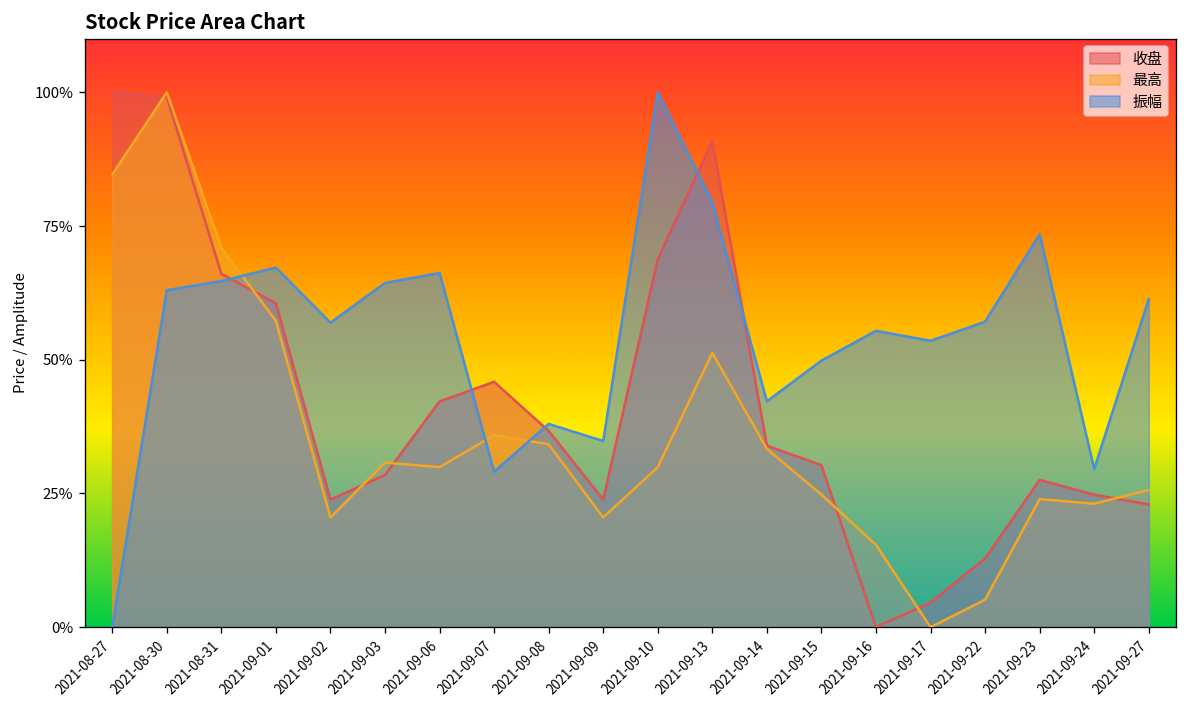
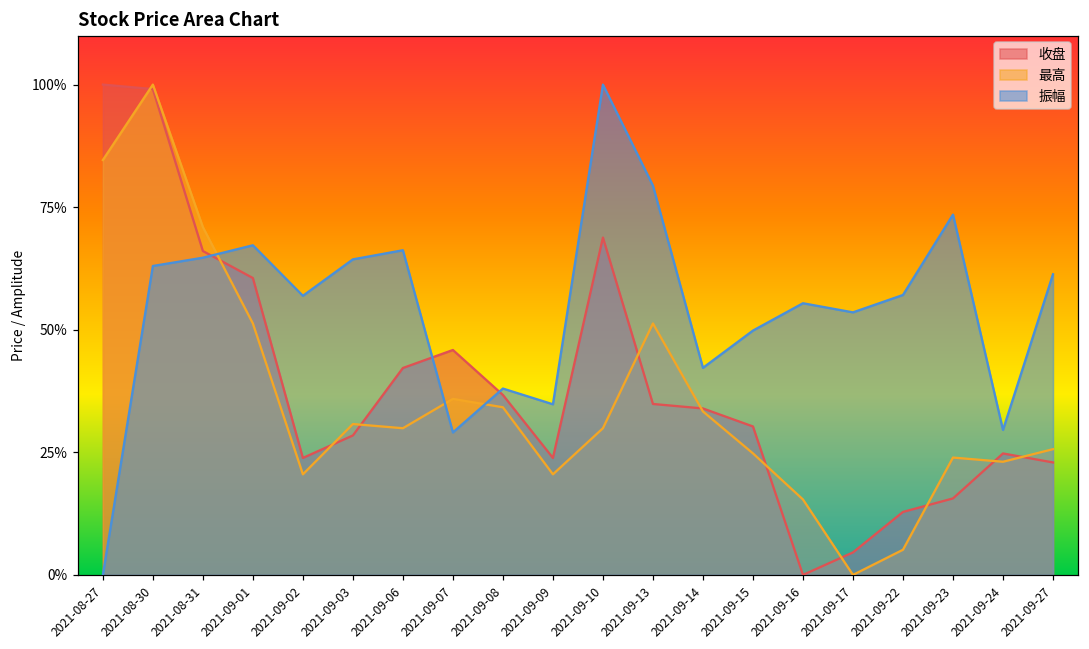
最高, 2021-09-01: 57% -> 51%
收盘, 2021-09-13: 91% -> 35%
收盘, 2021-09-23: 28% -> 16%
